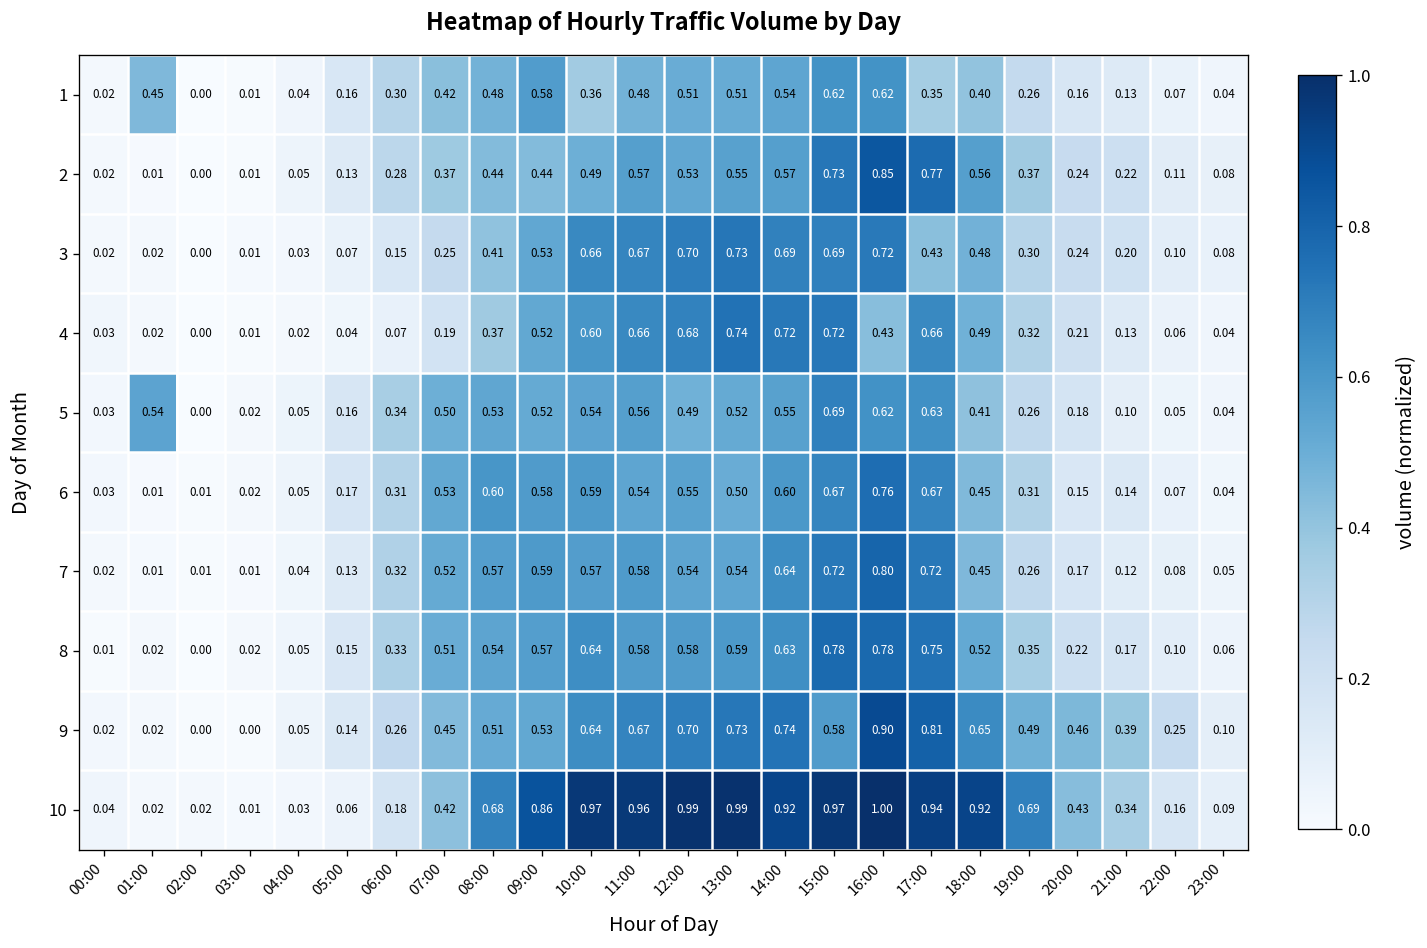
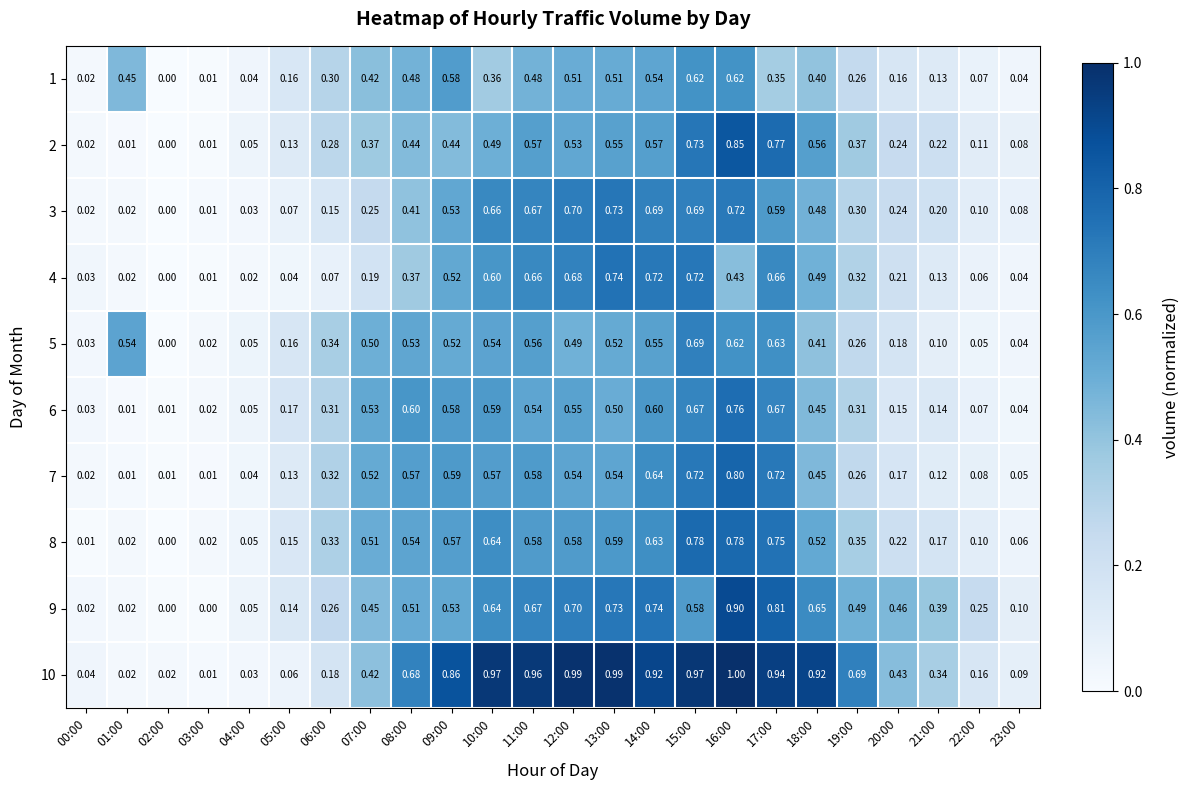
3, 17:00: 0.43 -> 0.59
